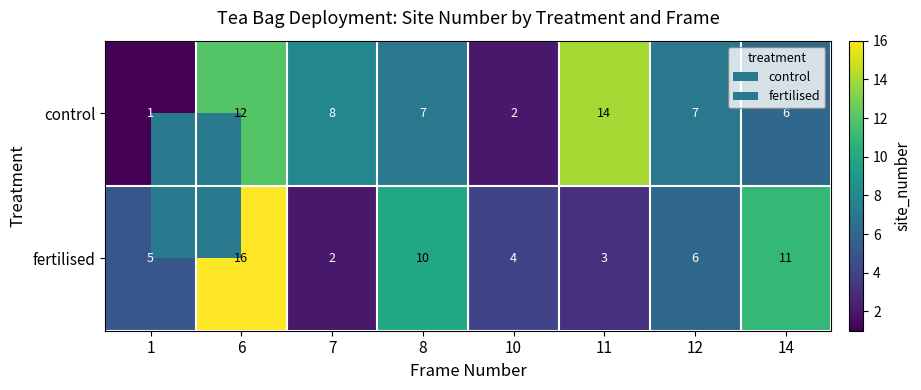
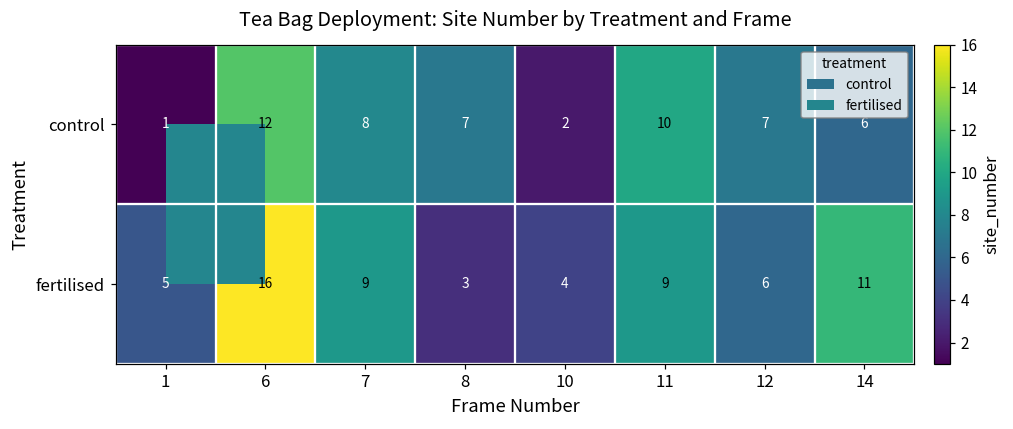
control, 11: 14 -> 10
fertilised, 7: 2 -> 9
fertilised, 8: 10 -> 3
fertilised, 11: 3 -> 9
